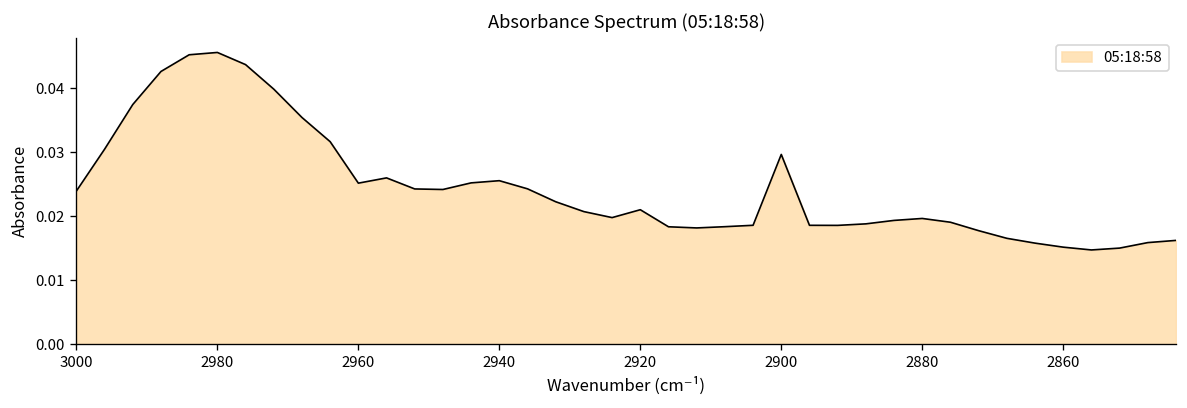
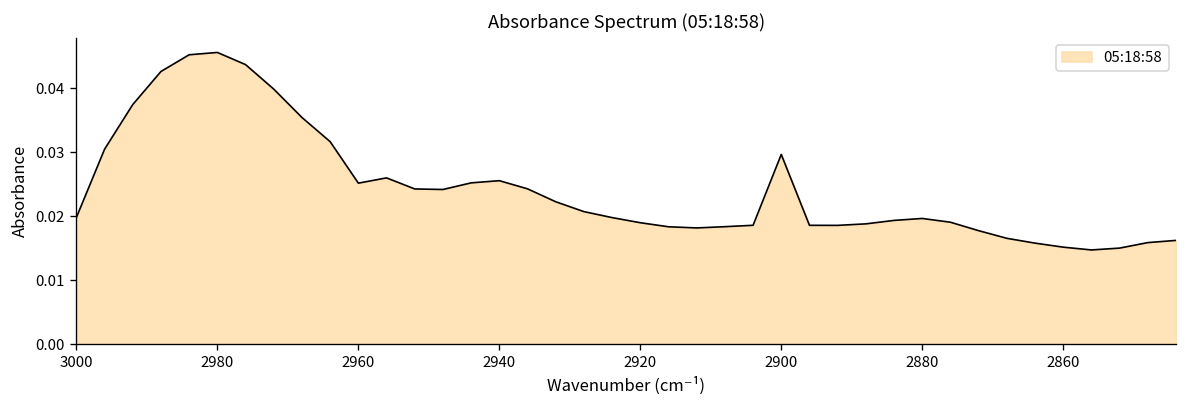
3000: 0.024 -> 0.020
2920: 0.021 -> 0.019
